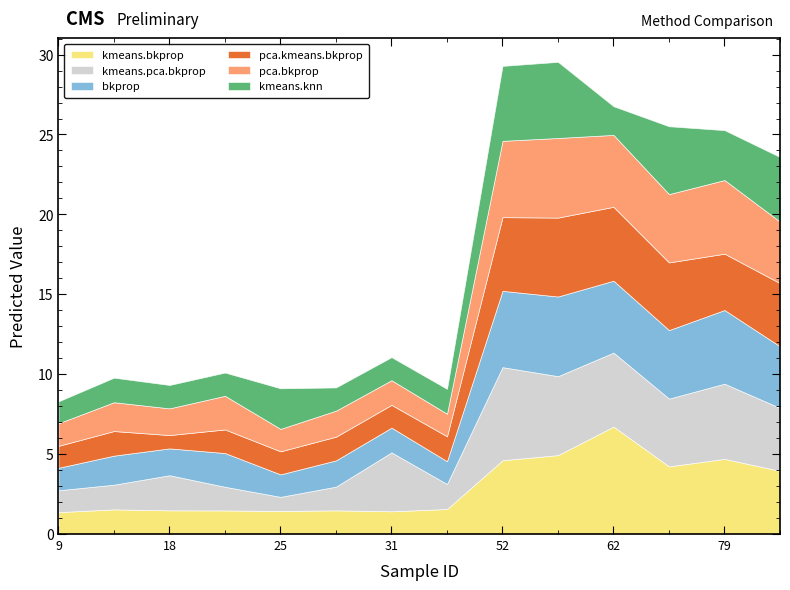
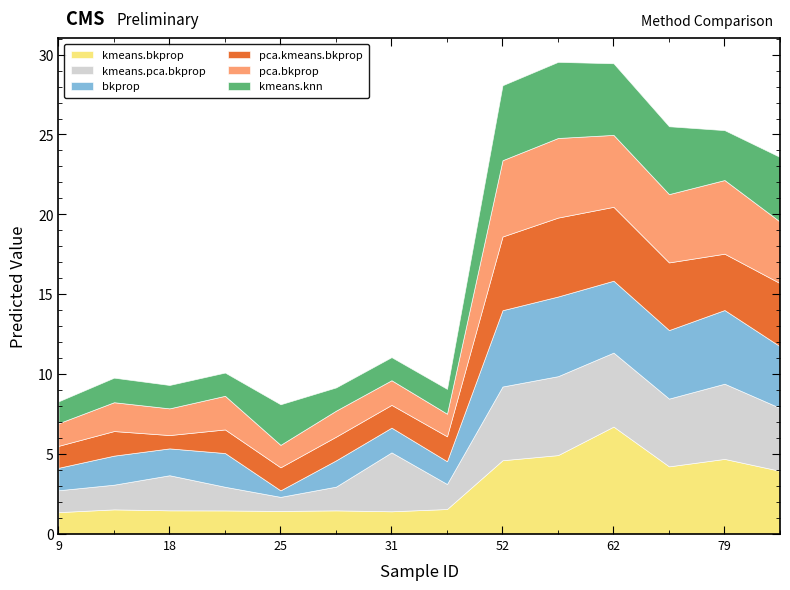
bkprop, 25: 1.4 -> 0.4
kmeans.pca.bkprop, 52: 5.8 -> 4.6
kmeans.knn, 62: 1.8 -> 4.5
